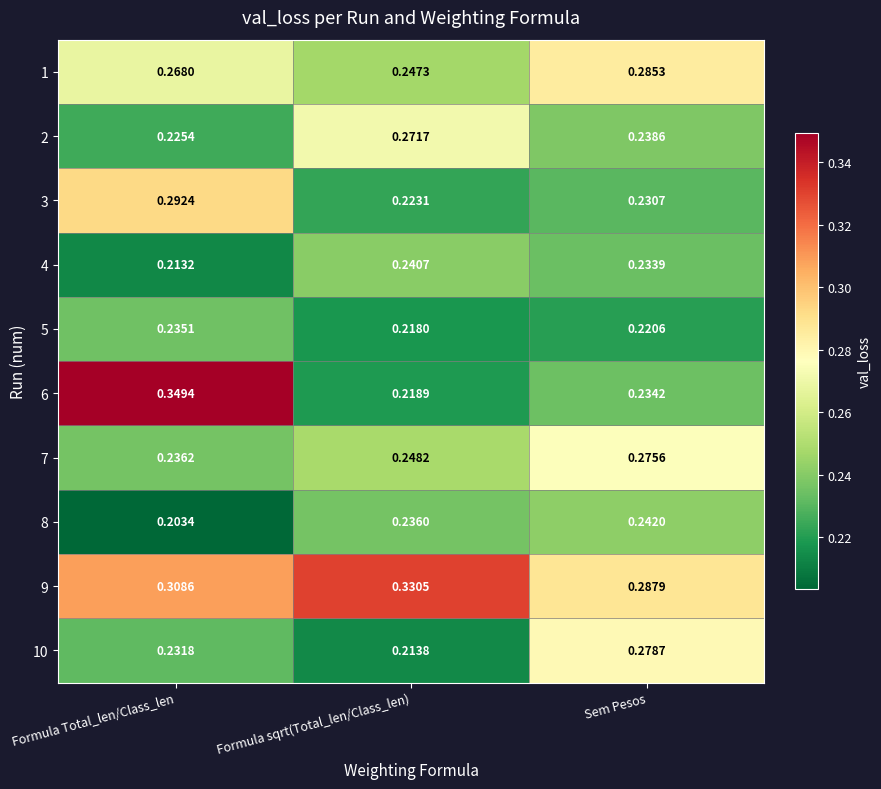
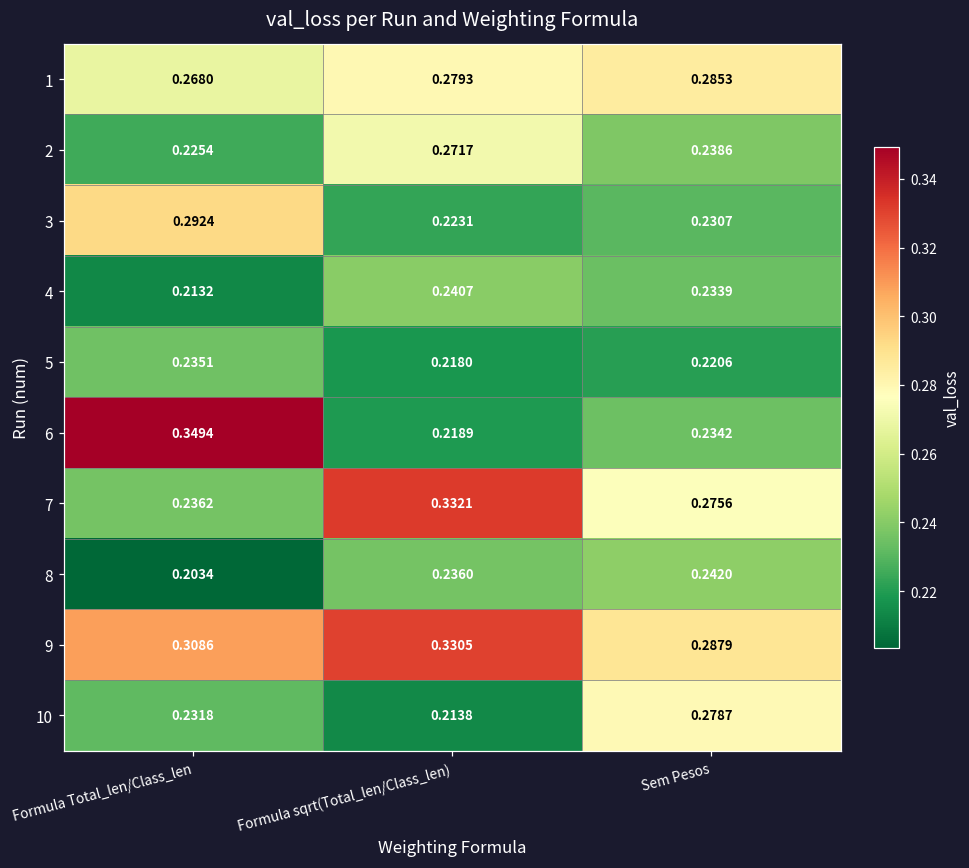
1, Formula sqrt(Total_len/Class_len): 0.2473 -> 0.2793
7, Formula sqrt(Total_len/Class_len): 0.2482 -> 0.3321
